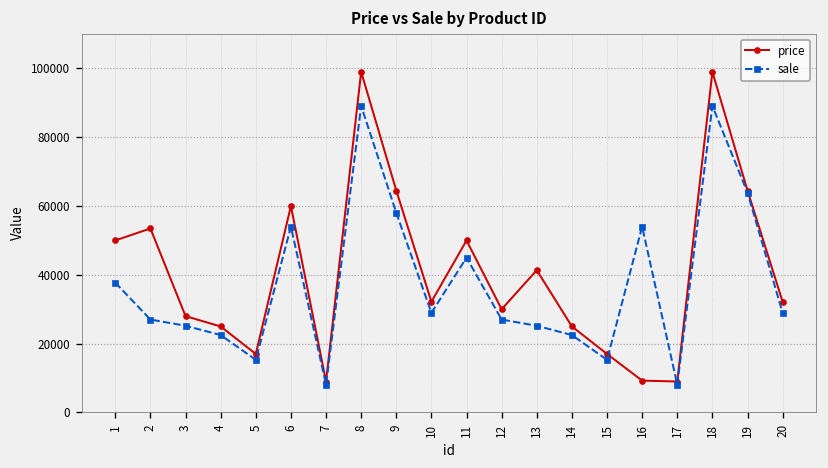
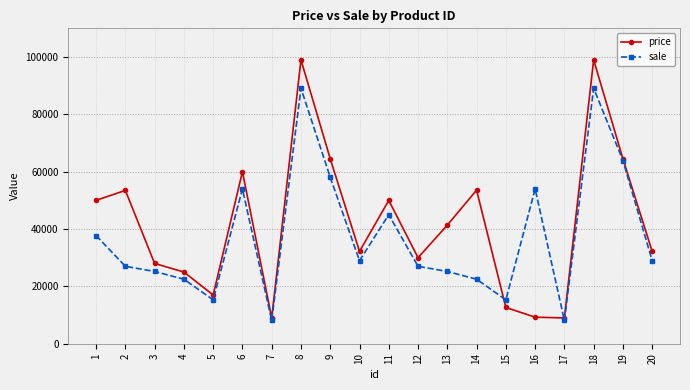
price, 14: 25000 -> 54000
price, 15: 17000 -> 13000
